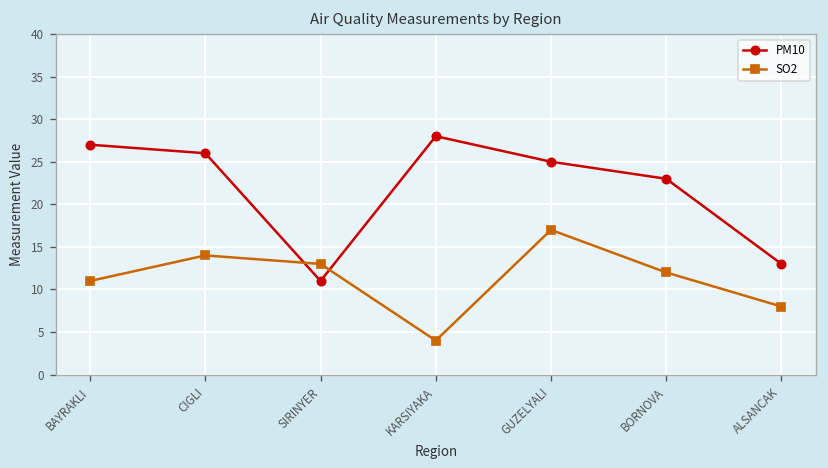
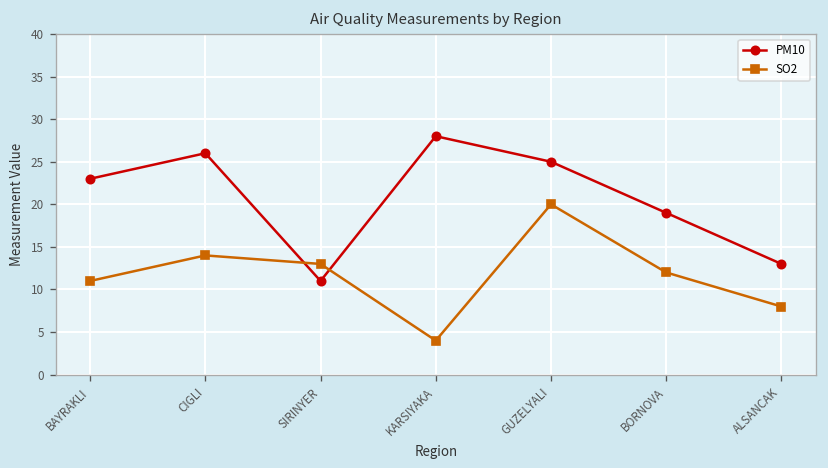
PM10, BAYRAKLI: 27 -> 23
SO2, GUZELYALI: 17 -> 20
PM10, BORNOVA: 23 -> 19
